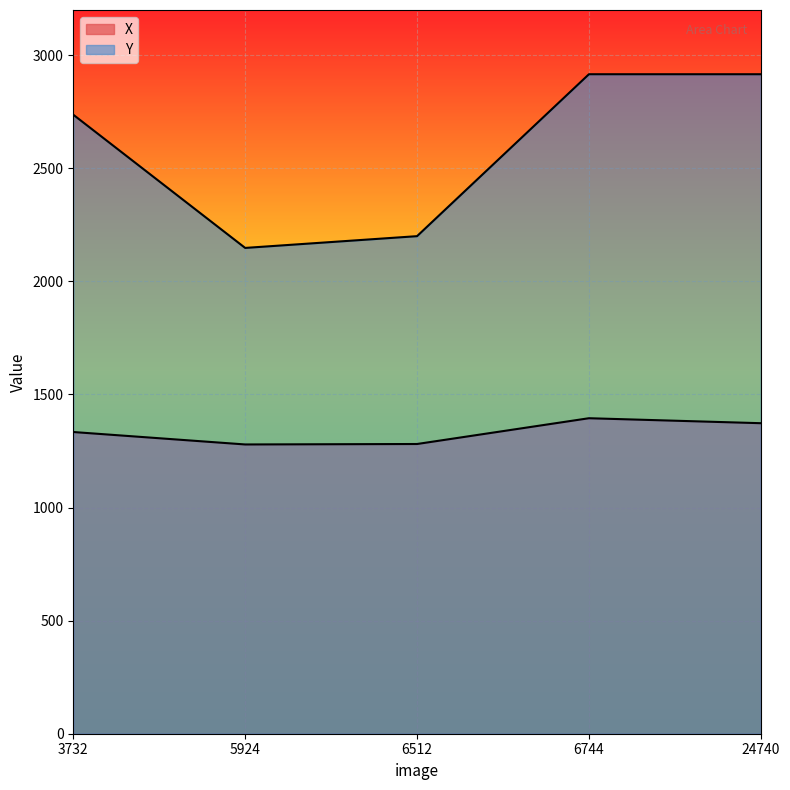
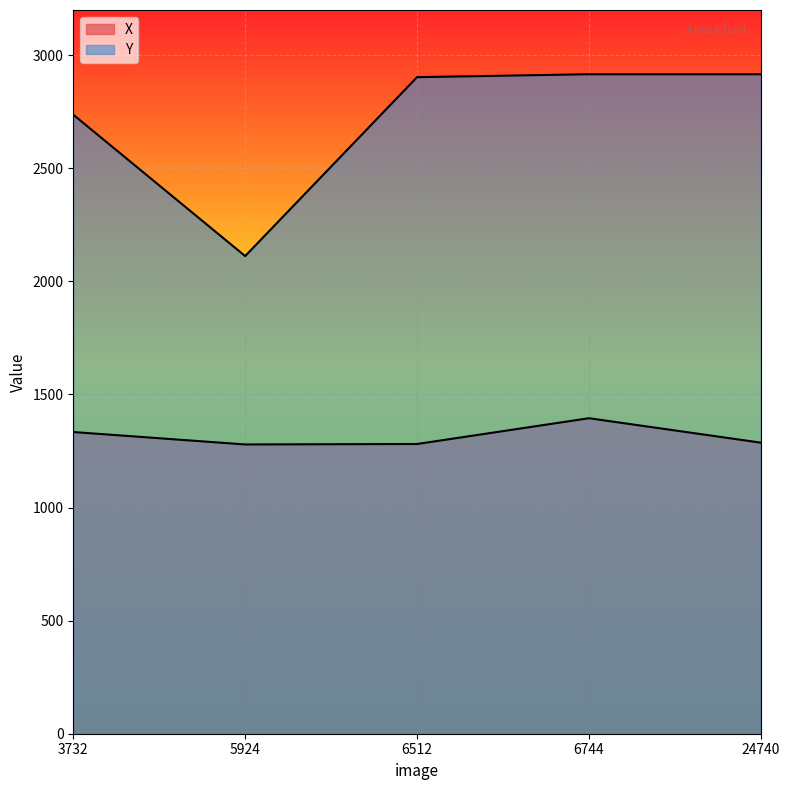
Y, 5924: 2150 -> 2110
Y, 6512: 2200 -> 2900
X, 24740: 1370 -> 1290
